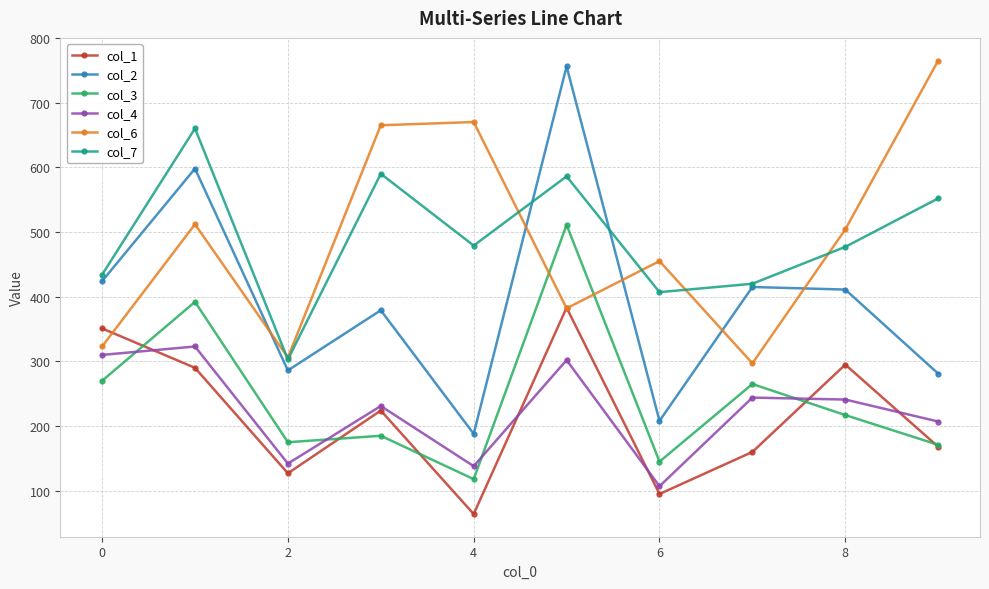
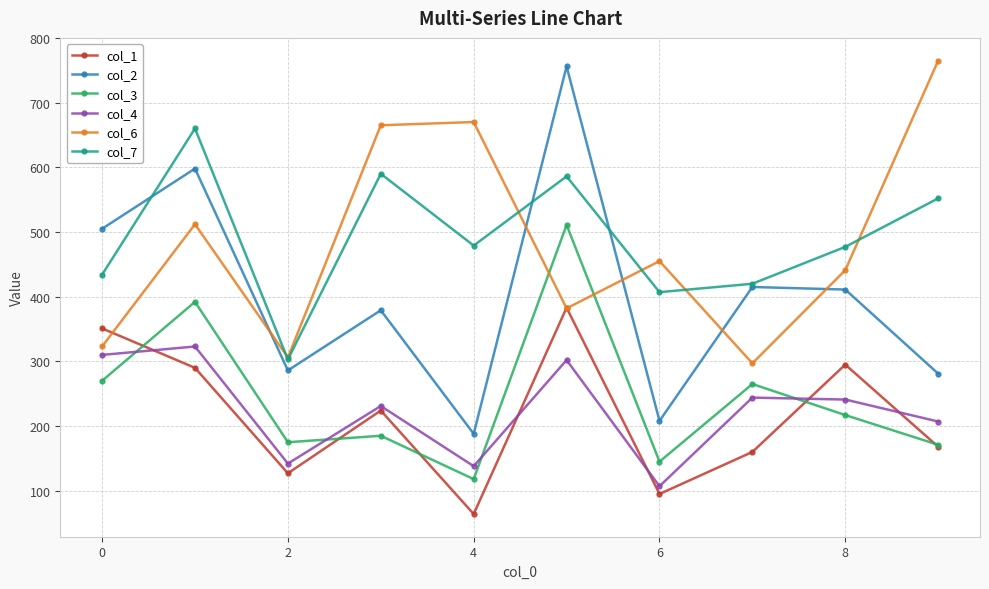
col_2, 0: 420 -> 510
col_6, 8: 500 -> 440
